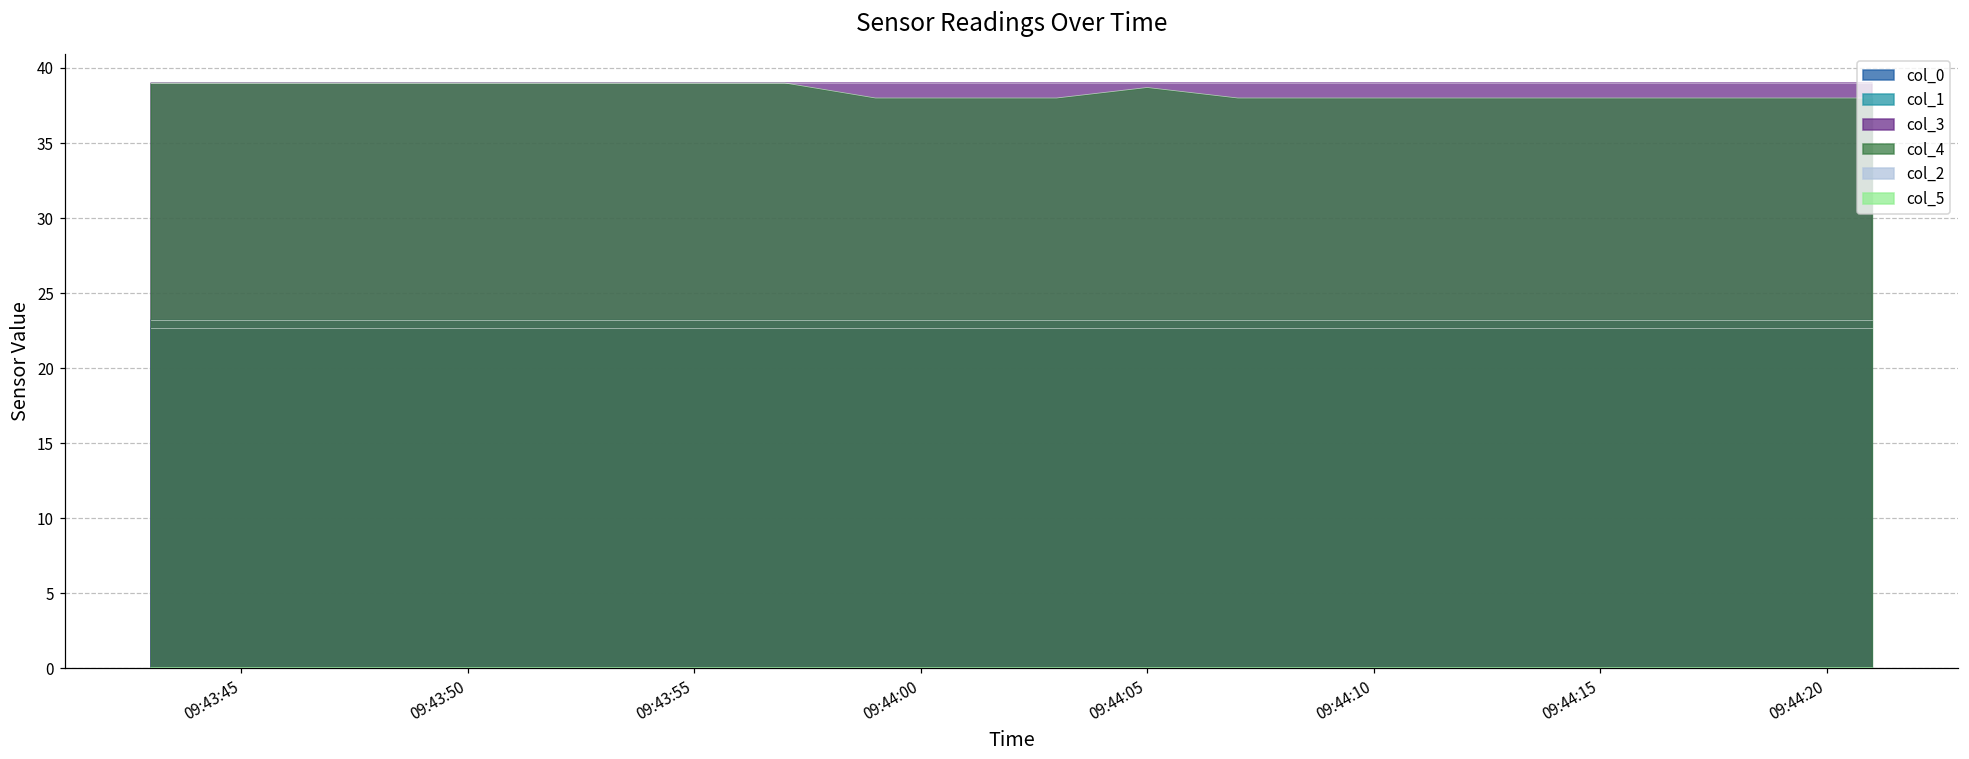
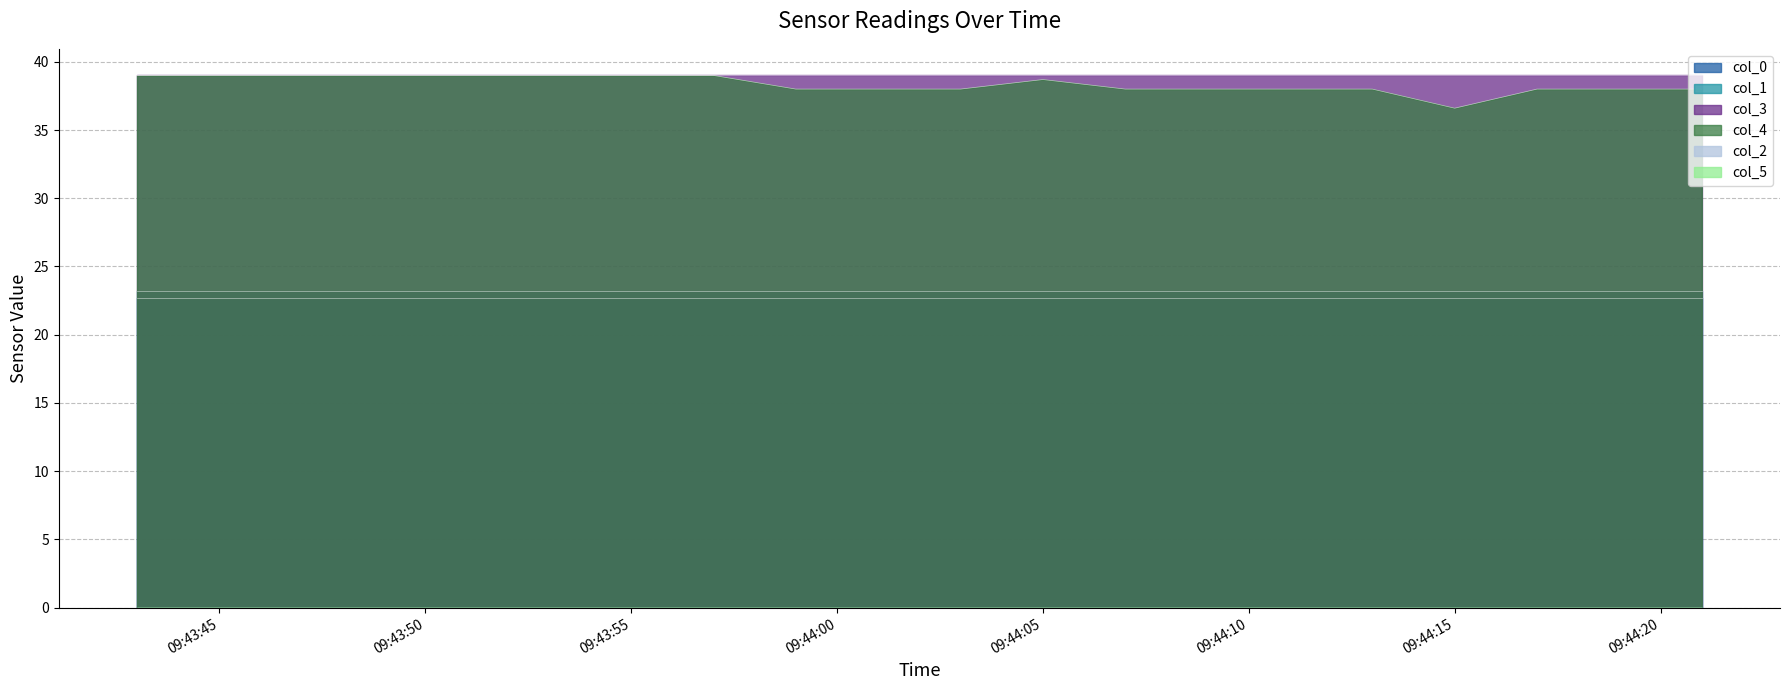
col_4, 09:44:15: 38.0 -> 36.6
